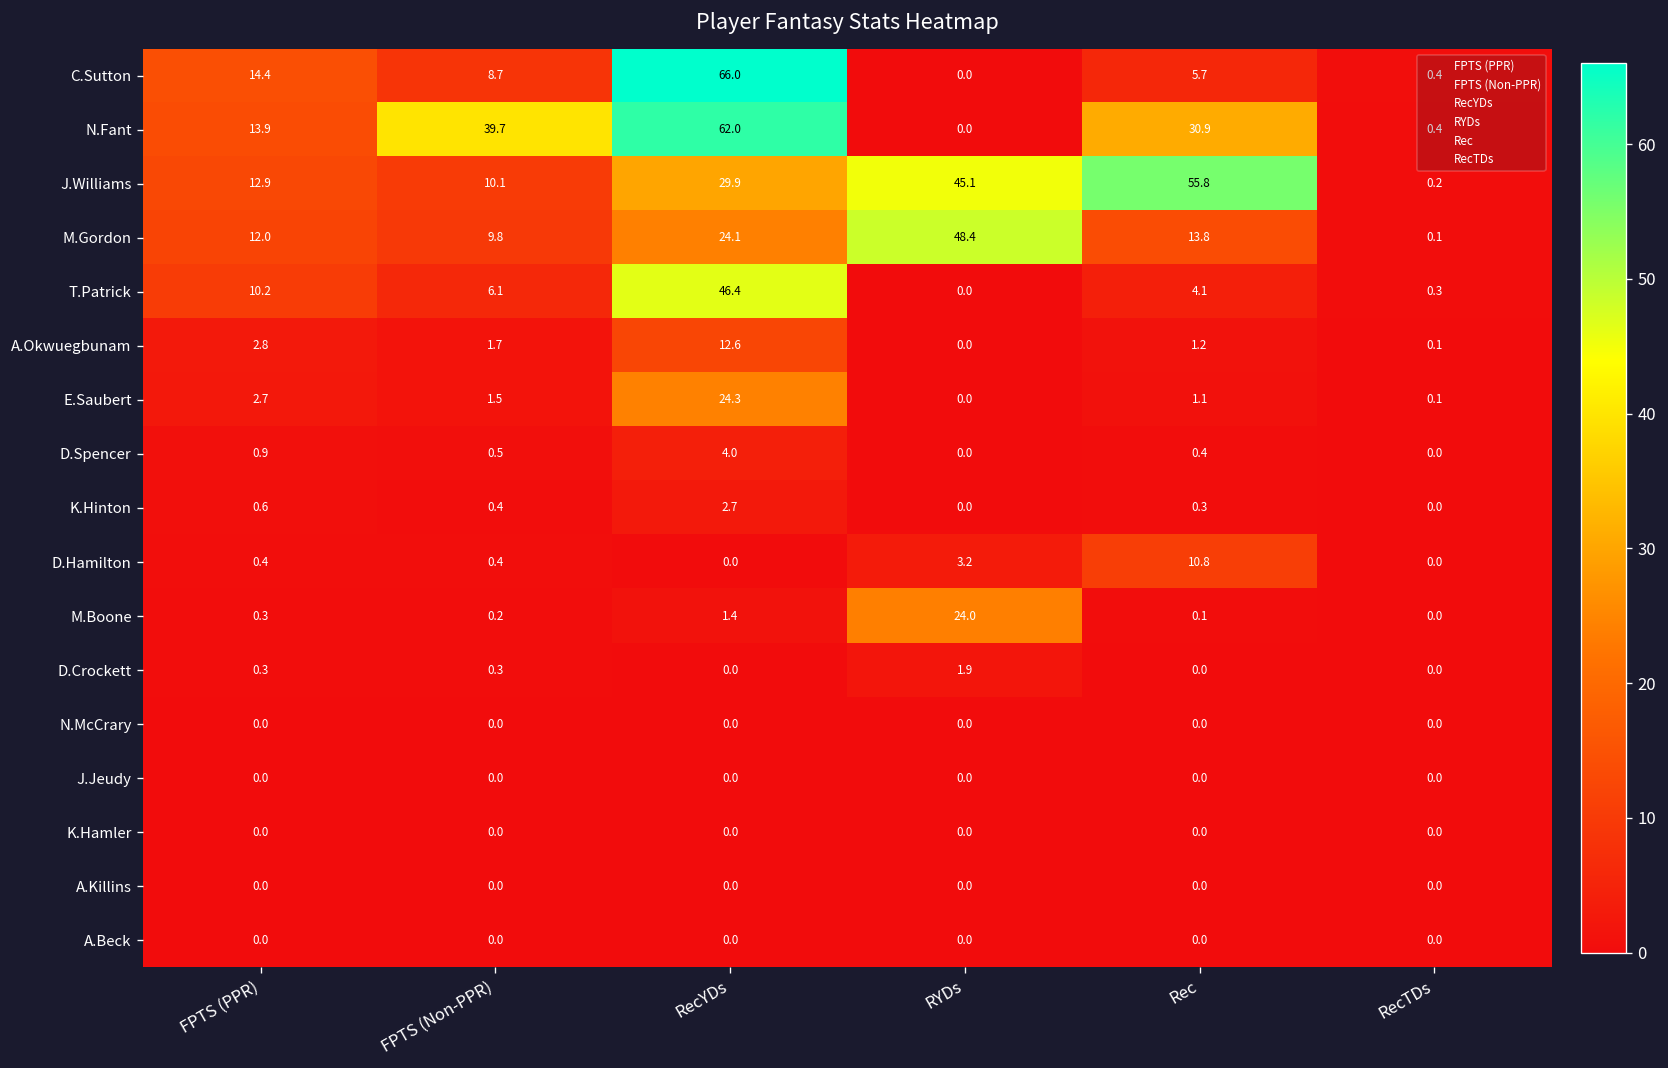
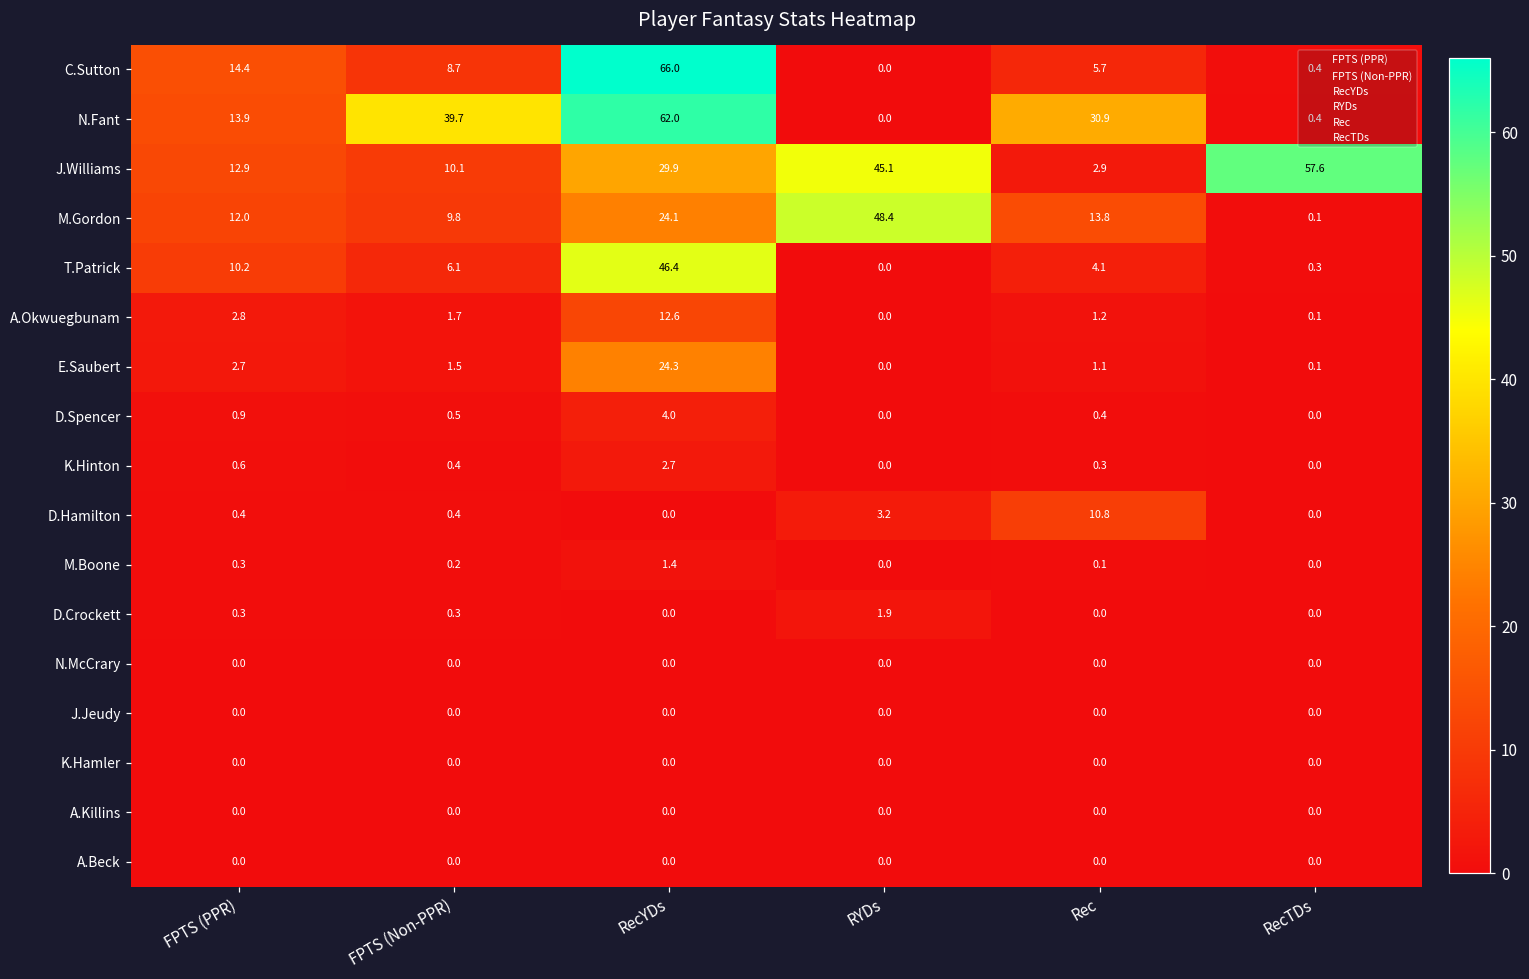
J.Williams, Rec: 55.8 -> 2.9
J.Williams, RecTDs: 0.2 -> 57.6
M.Boone, RYDs: 24.0 -> 0.0
